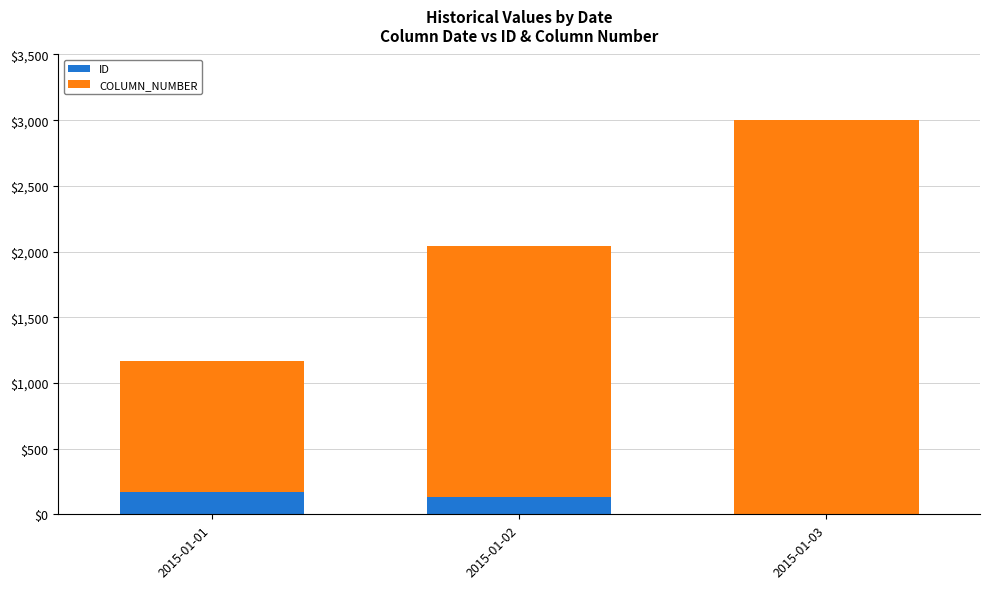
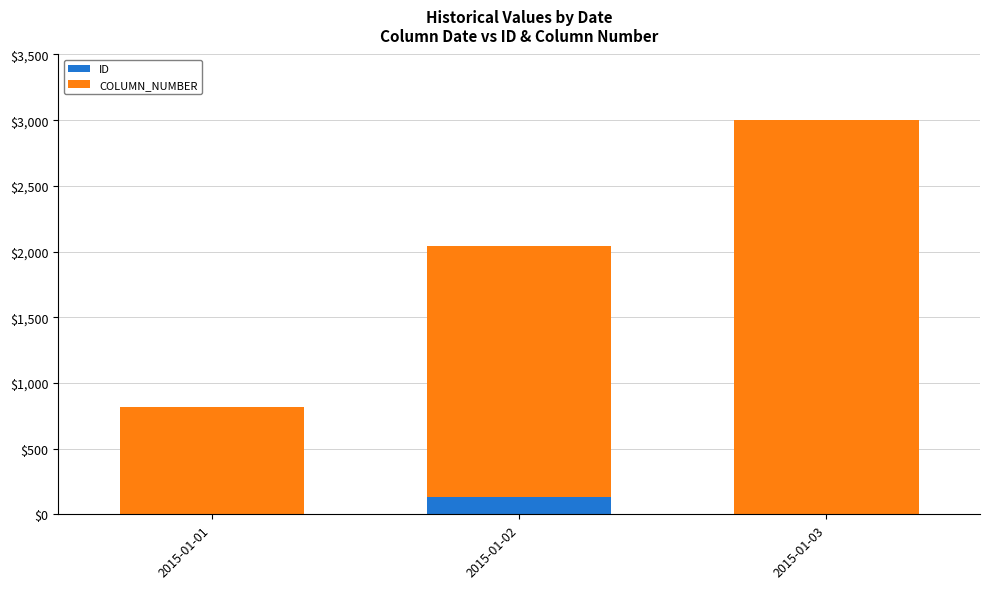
ID, 2015-01-01: $170 -> $0
COLUMN_NUMBER, 2015-01-01: $1,000 -> $810
